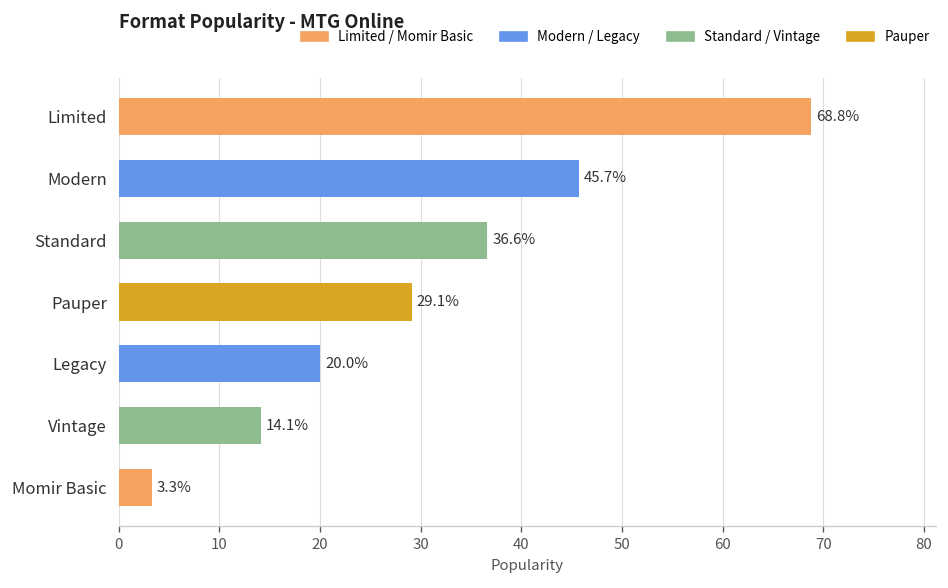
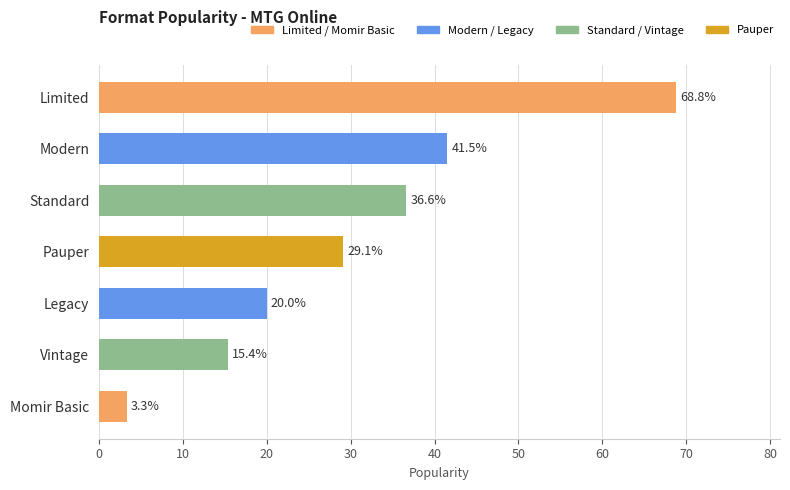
Modern: 45.7% -> 41.5%
Vintage: 14.1% -> 15.4%
